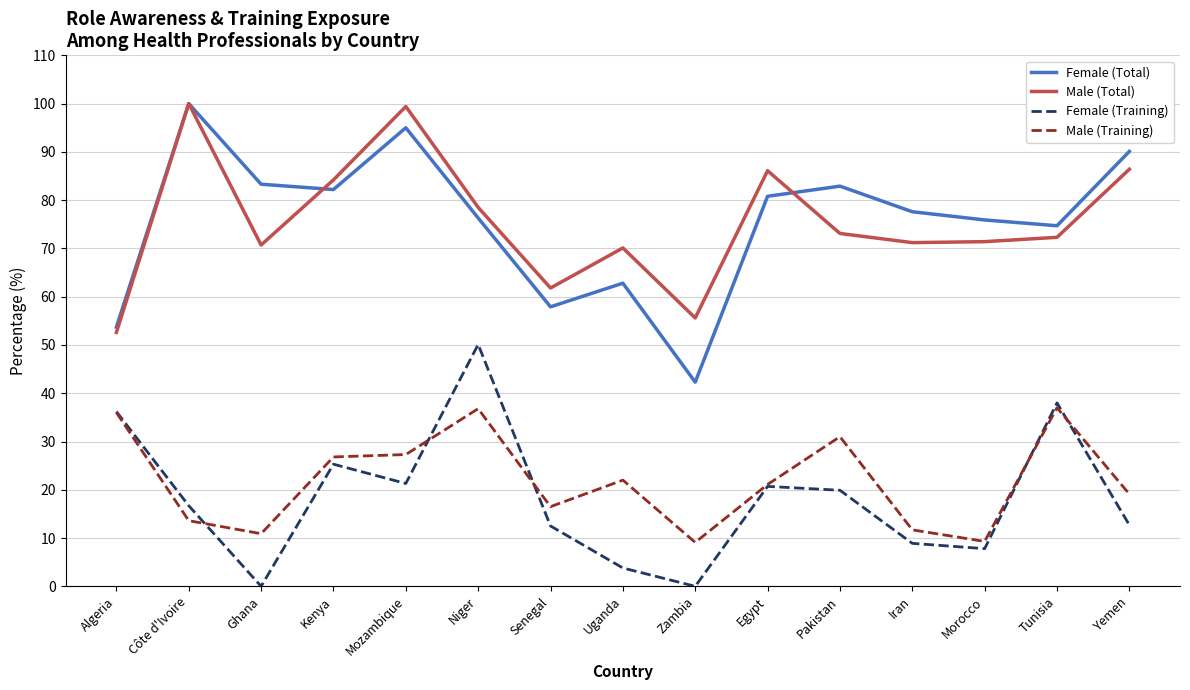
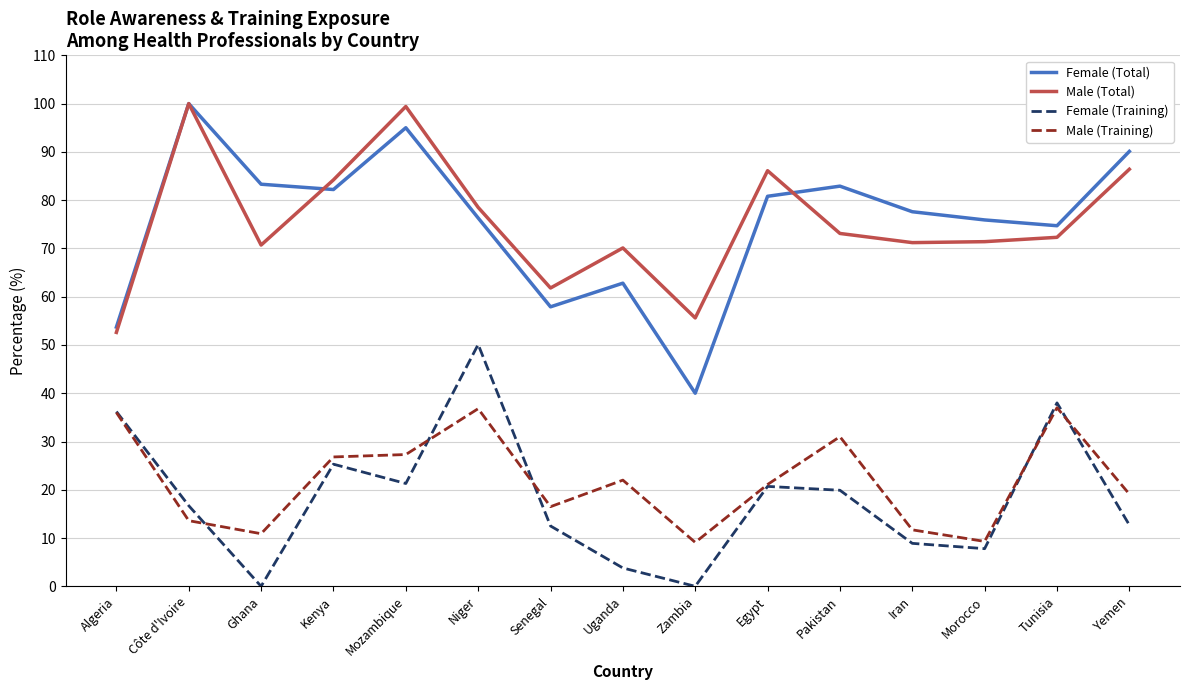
Female (Total), Zambia: 42 -> 40
